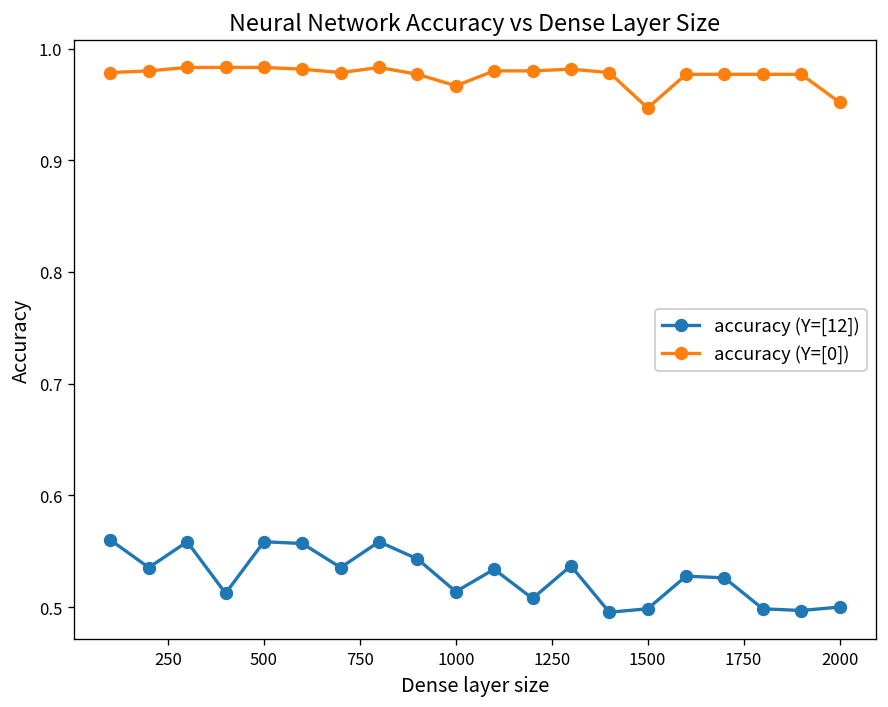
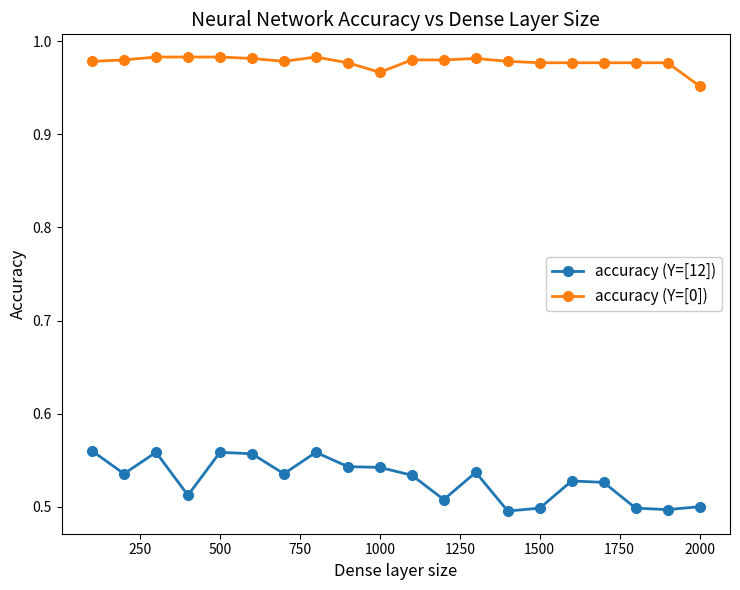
accuracy (Y=[12]), 1000: 0.51 -> 0.54
accuracy (Y=[0]), 1500: 0.95 -> 0.98
